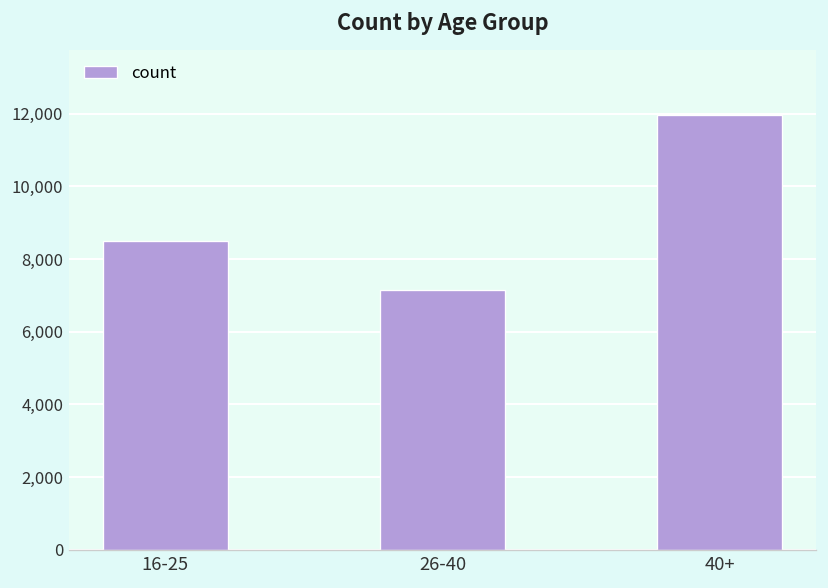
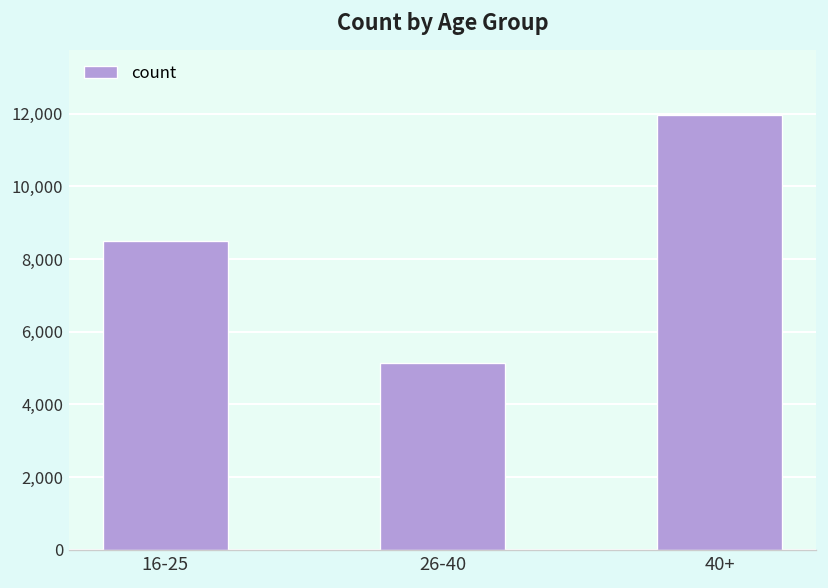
26-40: 7,200 -> 5,100
